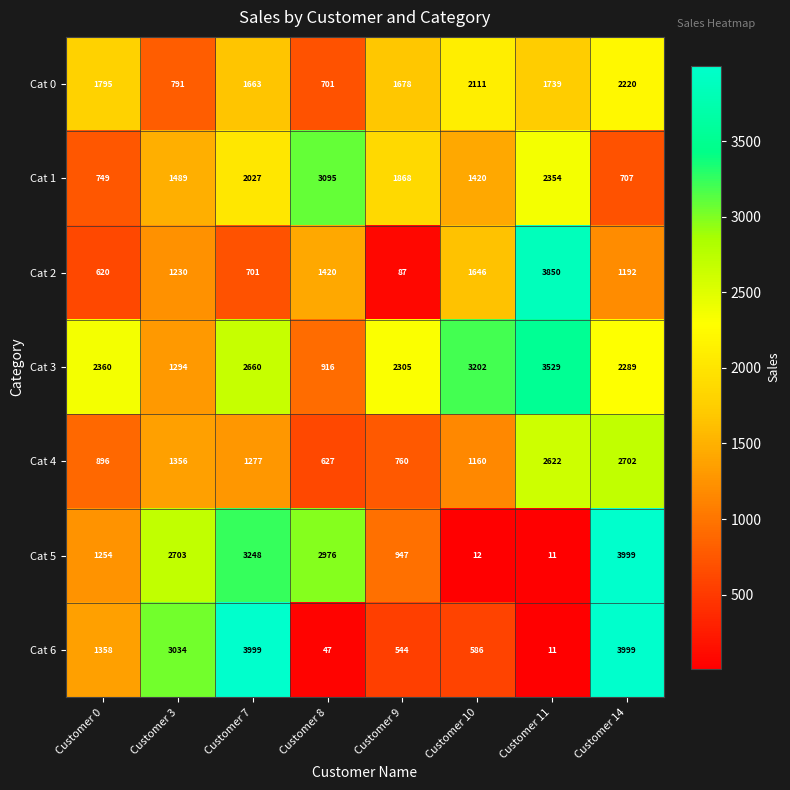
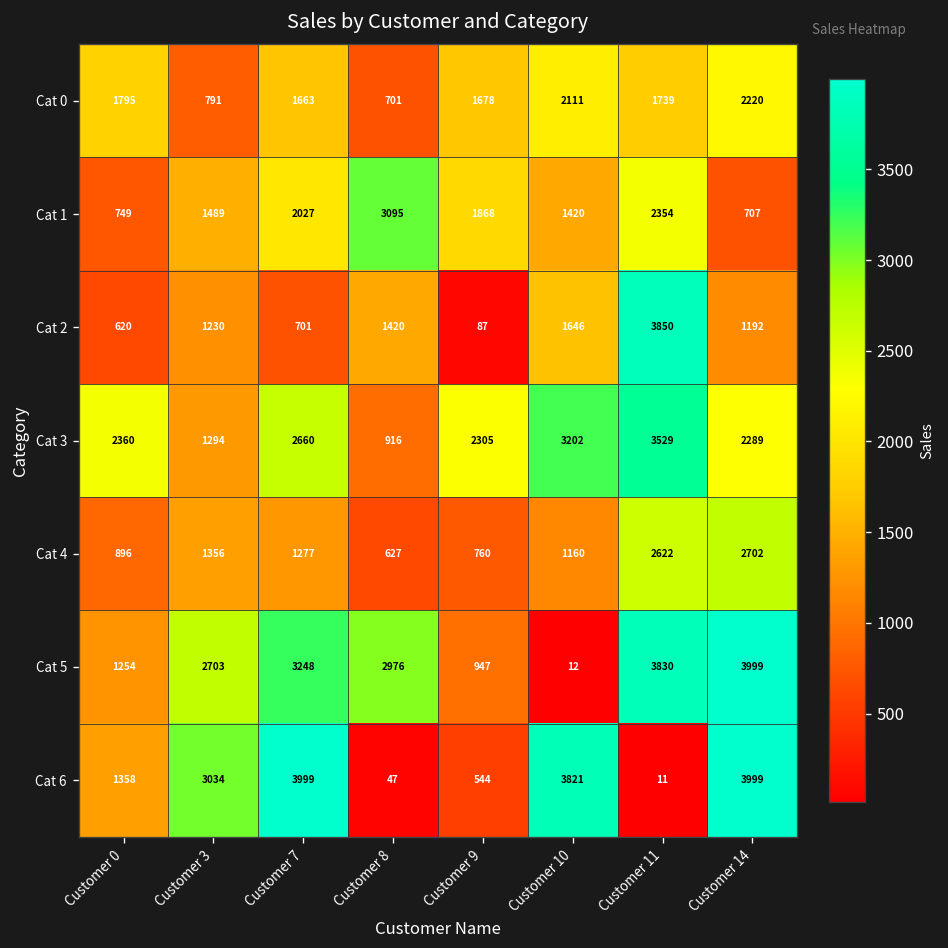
Cat 5, Customer 11: 11 -> 3830
Cat 6, Customer 10: 586 -> 3821
